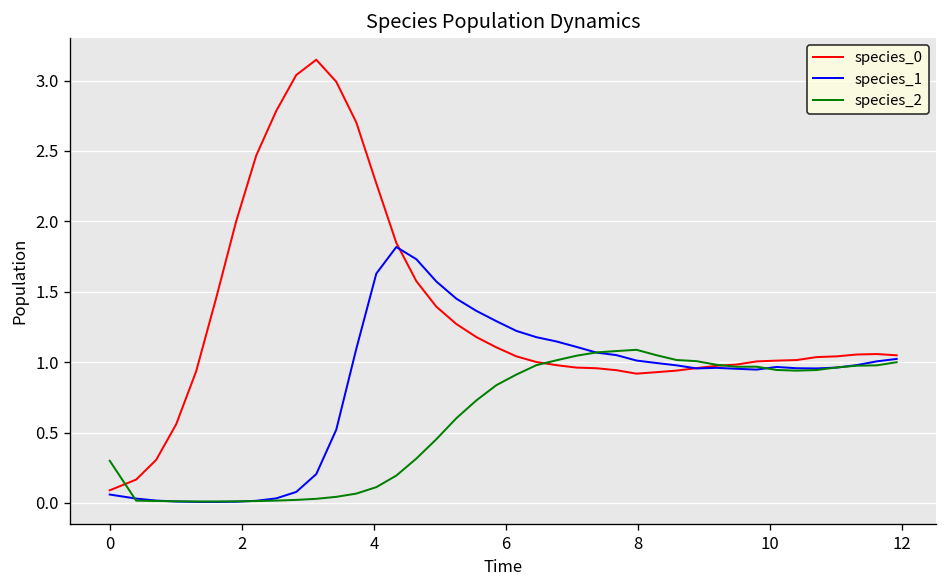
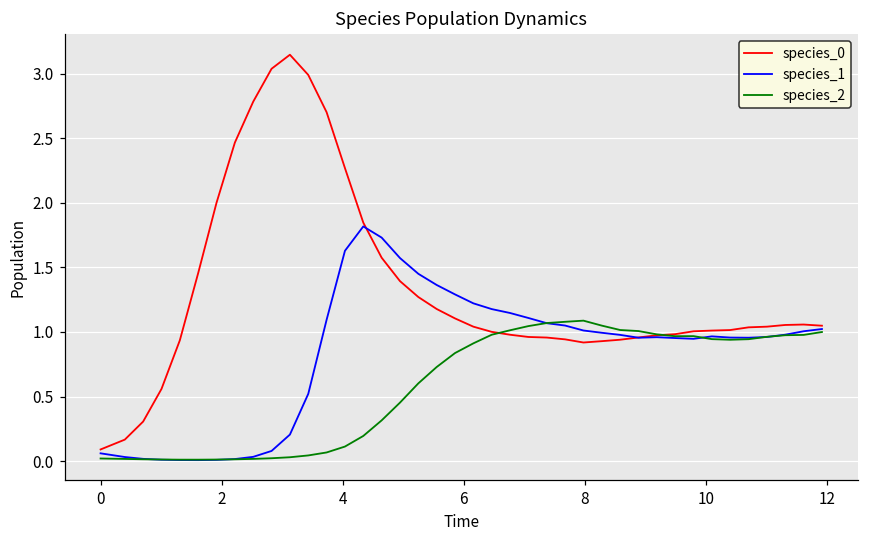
species_2, 0: 0.30 -> 0.02
